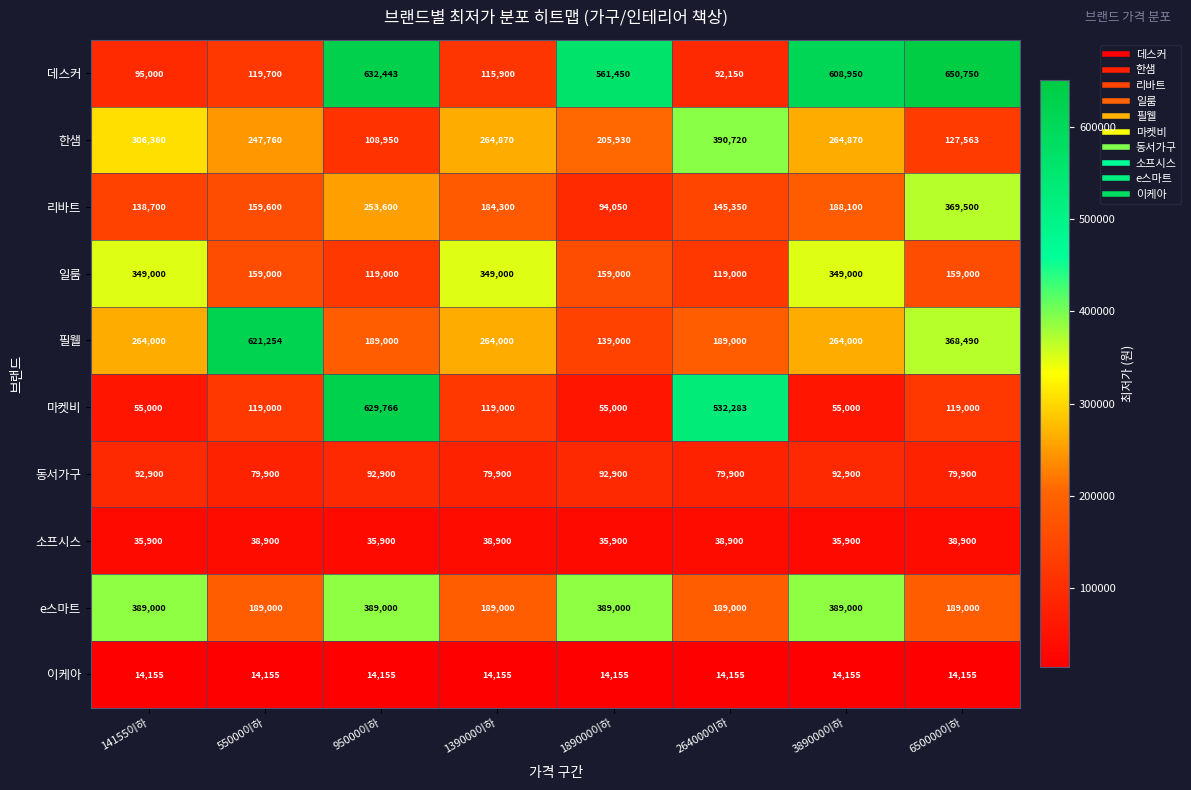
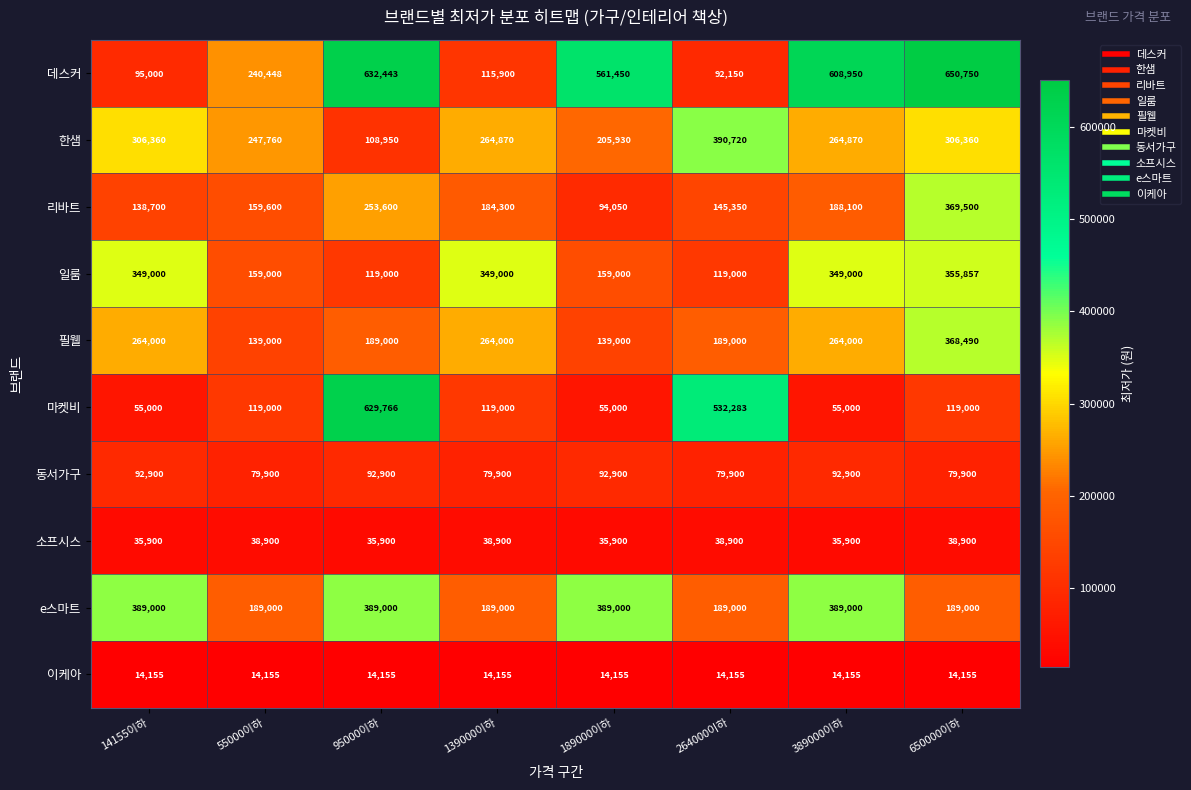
데스커, 55000이하: 119,700 -> 240,448
한샘, 650000이하: 127,563 -> 306,360
일룸, 650000이하: 159,000 -> 355,857
필웰, 55000이하: 621,254 -> 139,000
